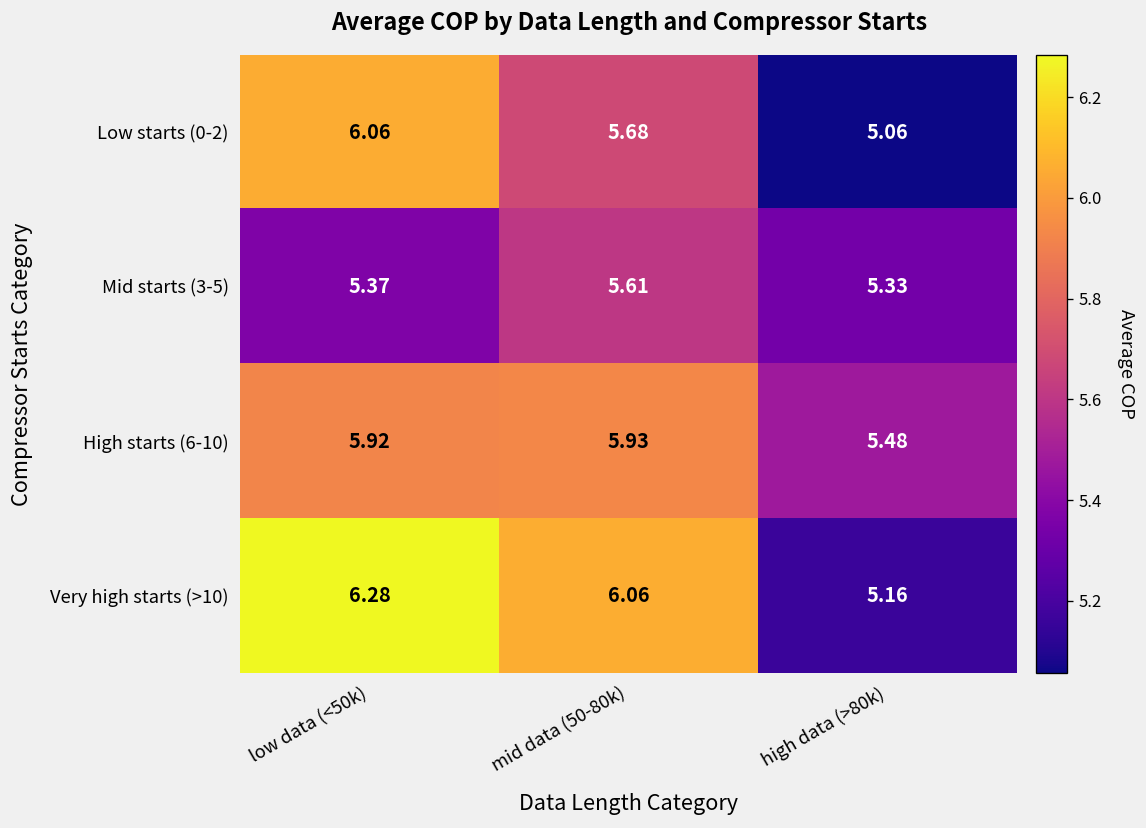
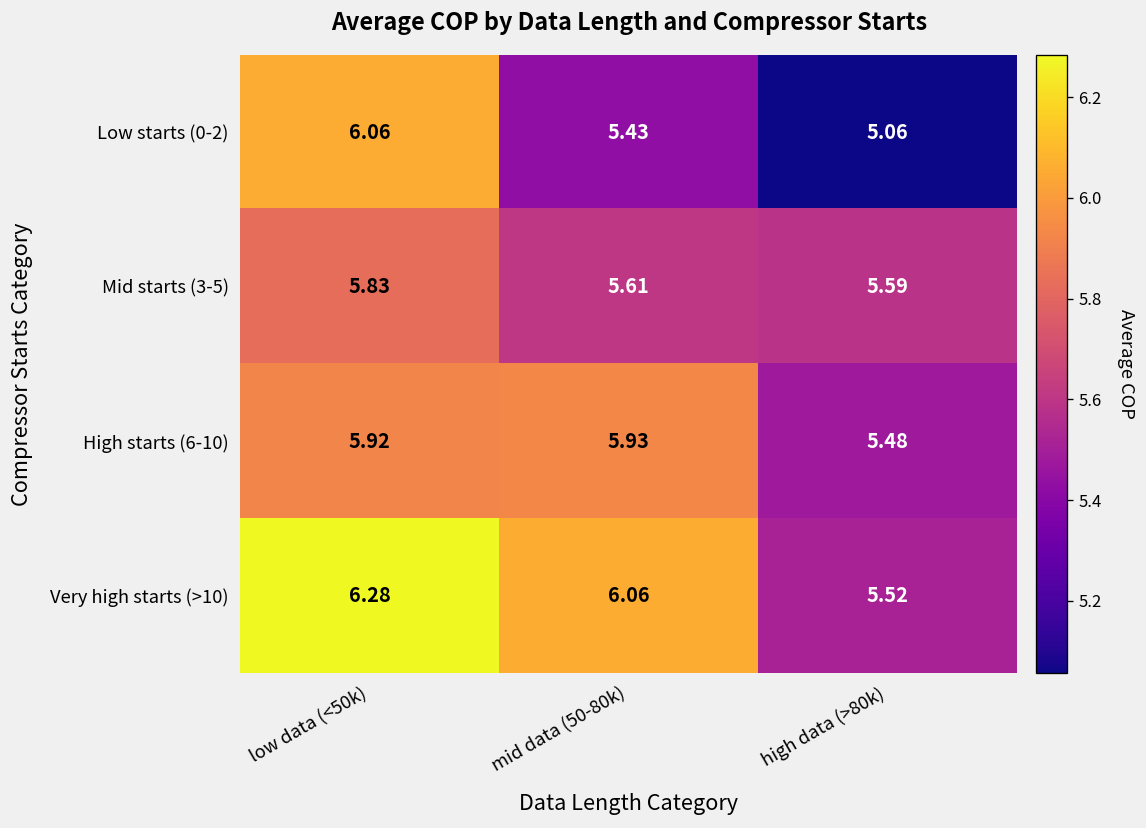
Low starts (0-2), mid data (50-80k): 5.68 -> 5.43
Mid starts (3-5), low data (<50k): 5.37 -> 5.83
Mid starts (3-5), high data (>80k): 5.33 -> 5.59
Very high starts (>10), high data (>80k): 5.16 -> 5.52
